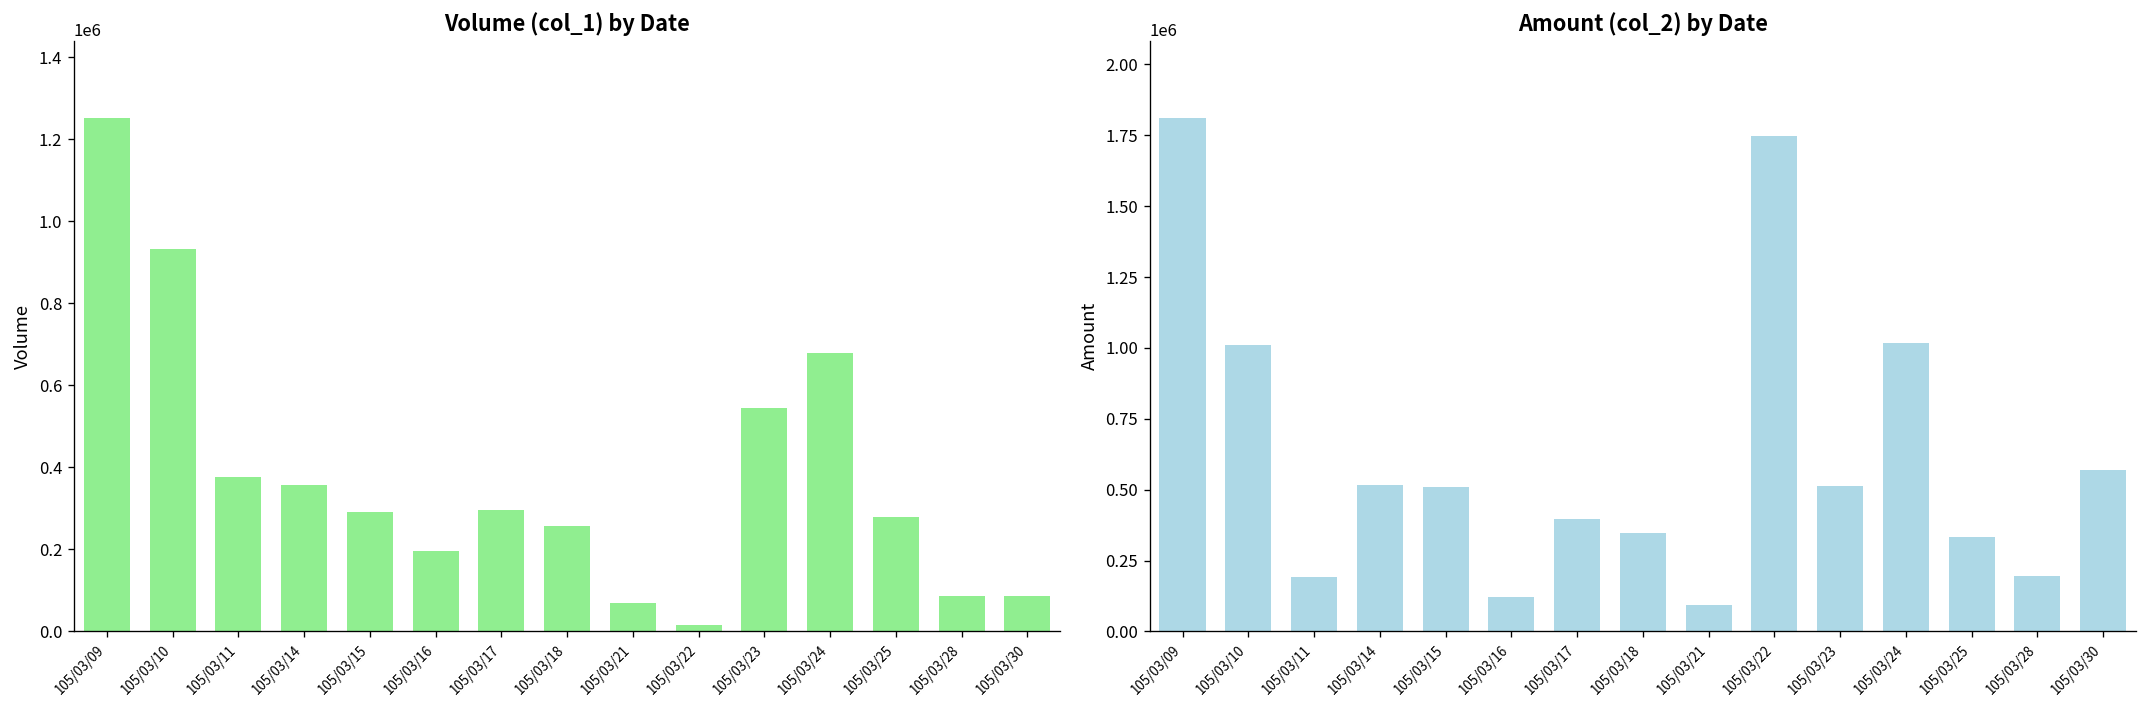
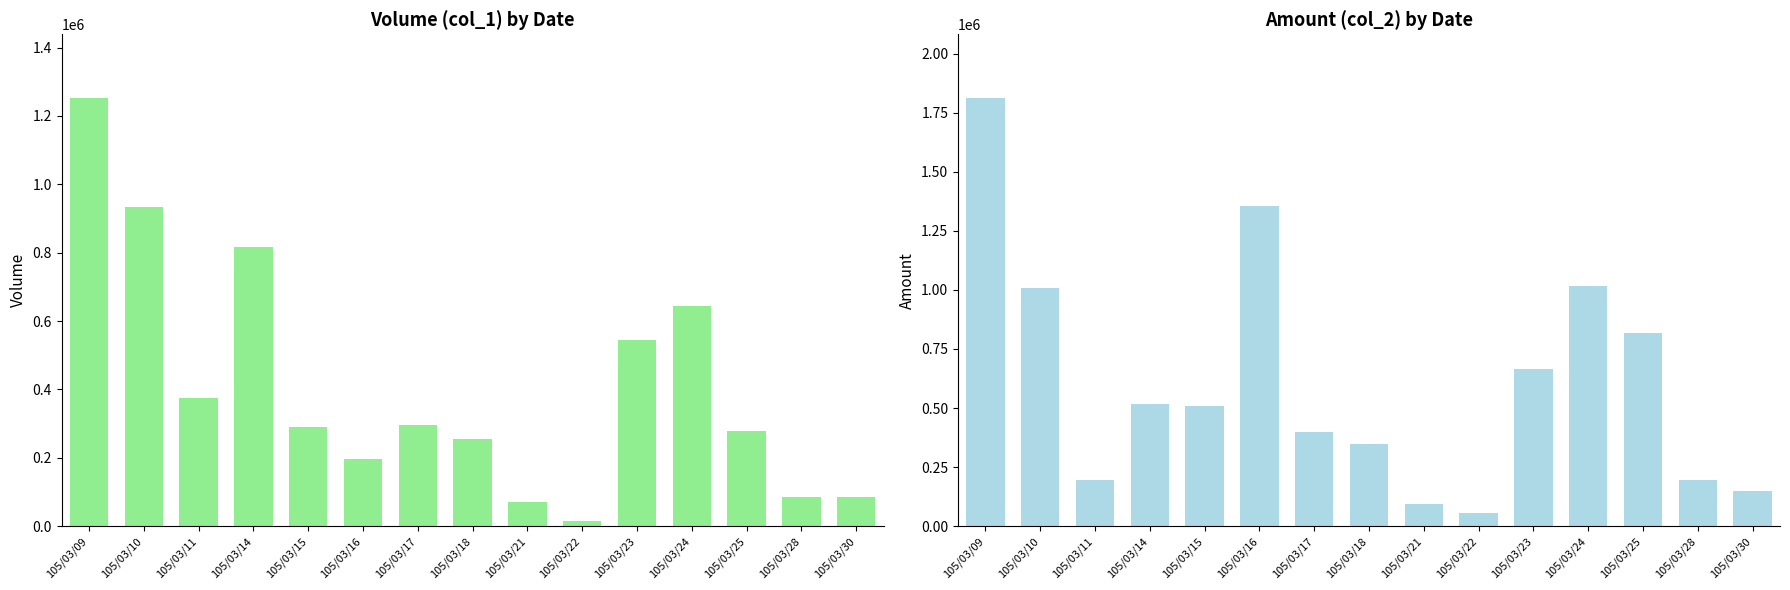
Volume (col_1) by Date, 105/03/14: 360000 -> 820000
Volume (col_1) by Date, 105/03/24: 680000 -> 640000
Amount (col_2) by Date, 105/03/16: 120000 -> 1360000
Amount (col_2) by Date, 105/03/22: 1750000 -> 60000
Amount (col_2) by Date, 105/03/23: 510000 -> 660000
Amount (col_2) by Date, 105/03/25: 330000 -> 820000
Amount (col_2) by Date, 105/03/30: 570000 -> 150000
